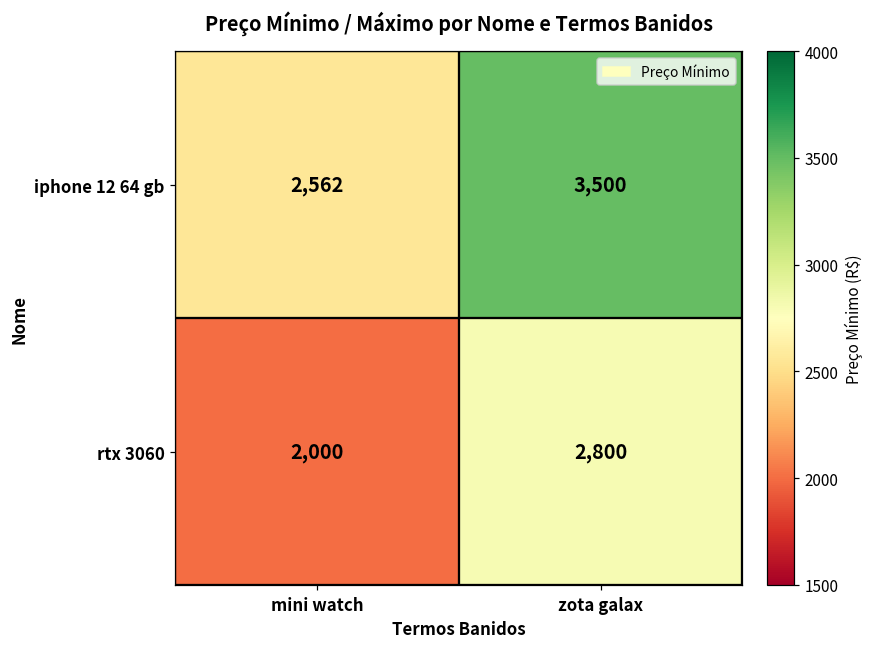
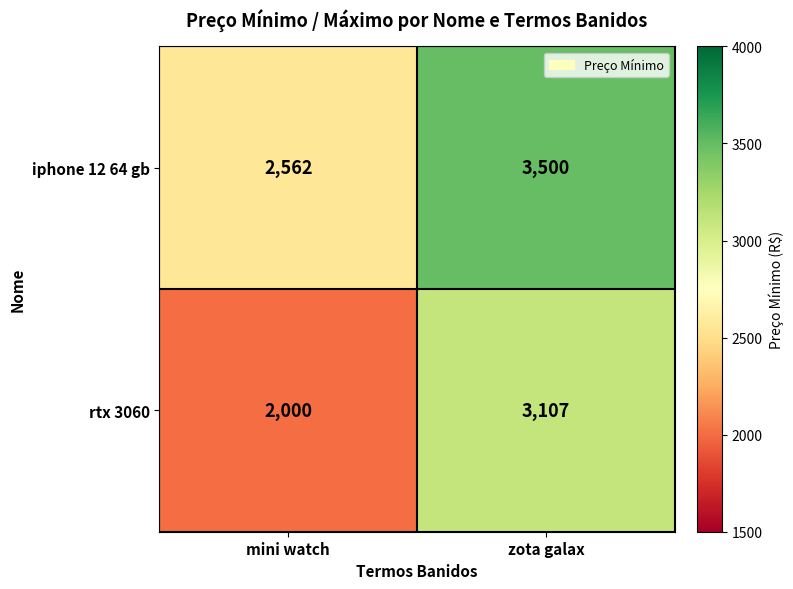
rtx 3060, zota galax: 2,800 -> 3,107
